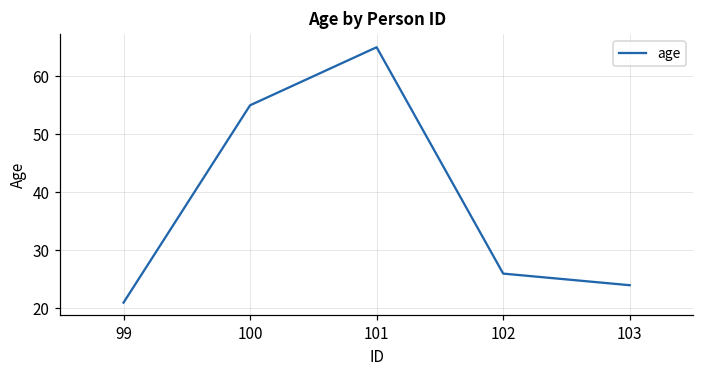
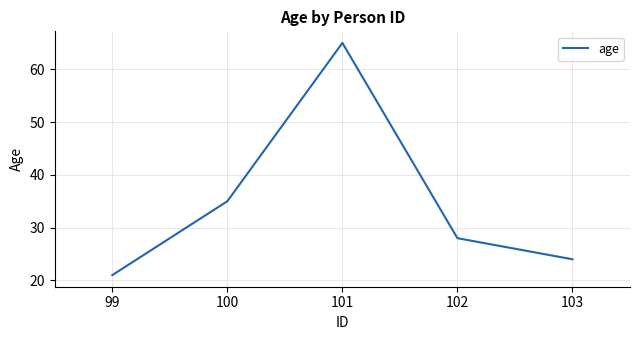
100: 55 -> 35
102: 26 -> 28
